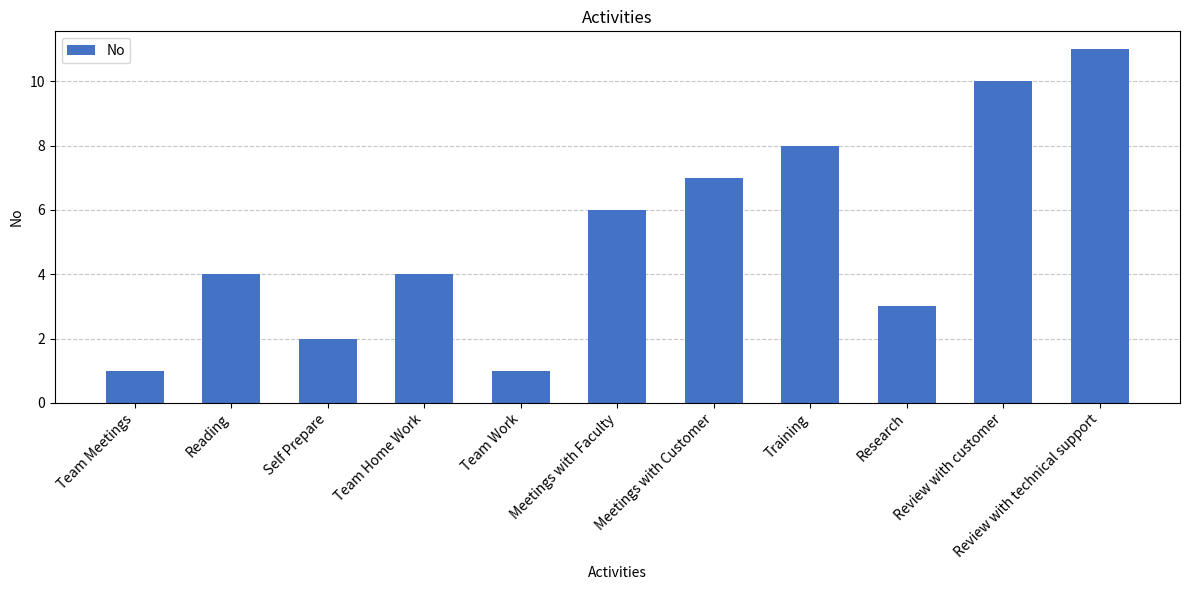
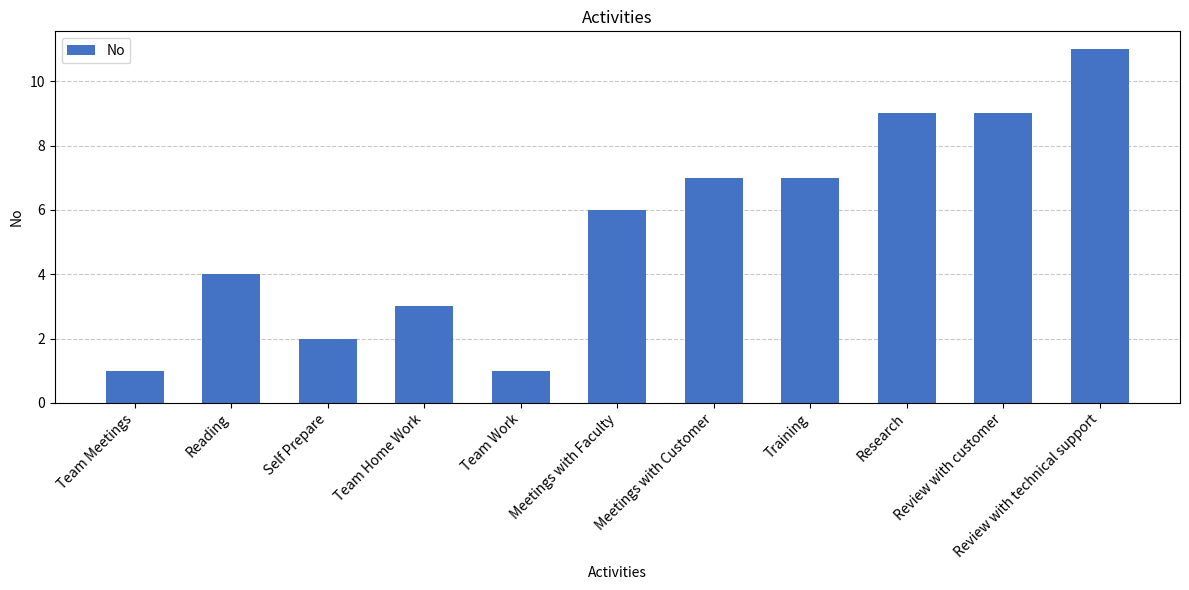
Team Home Work: 4 -> 3
Training: 8 -> 7
Research: 3 -> 9
Review with customer: 10 -> 9
